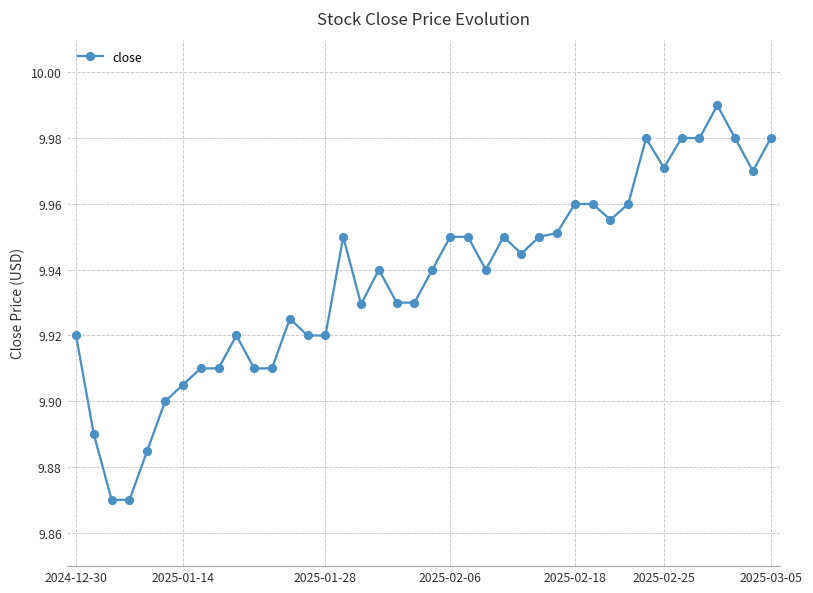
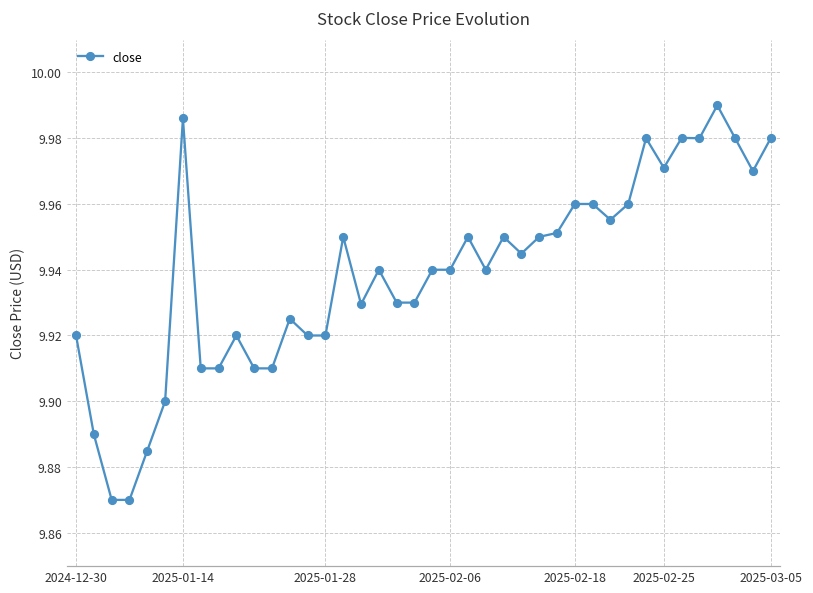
2025-01-14: 9.905 -> 9.986
2025-02-06: 9.95 -> 9.94
